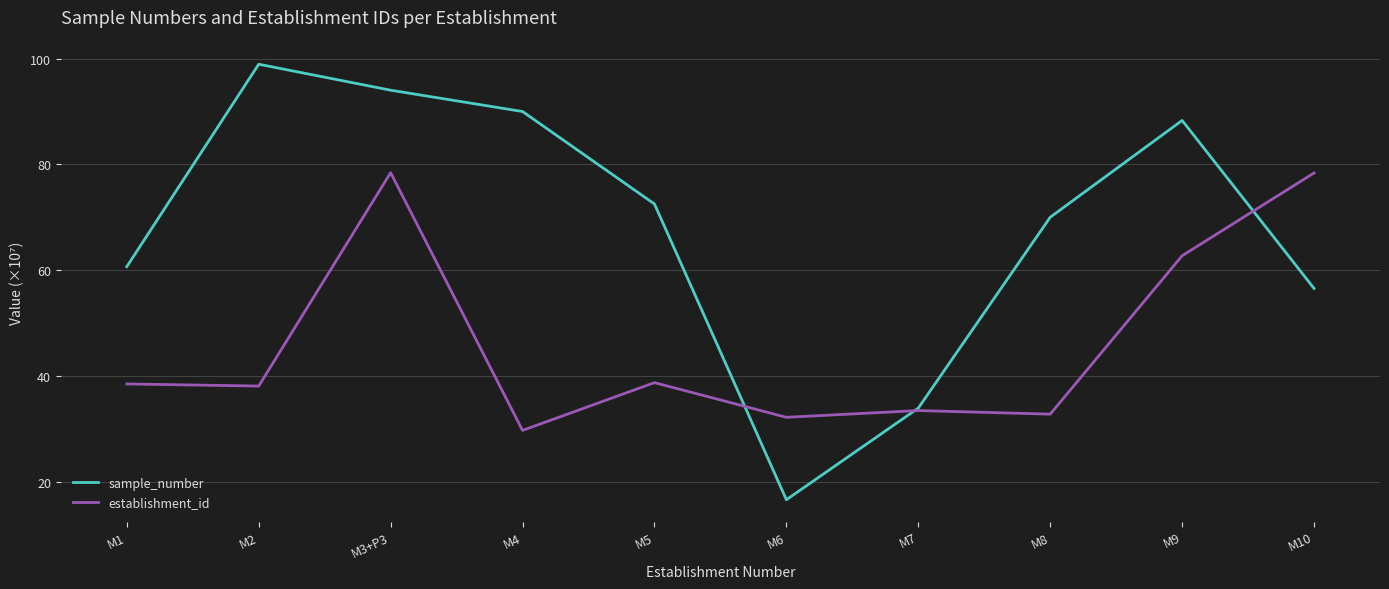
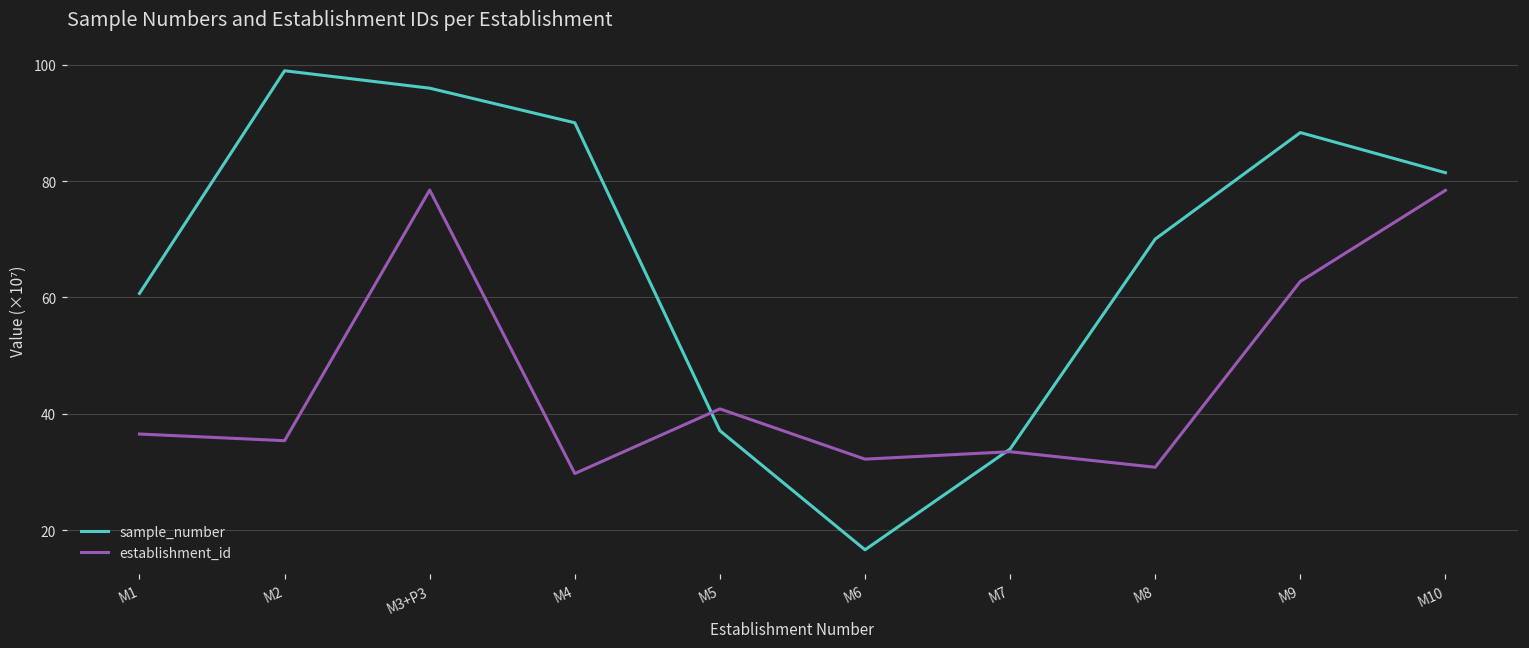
establishment_id, M1: 39 -> 37
establishment_id, M2: 38 -> 35
sample_number, M3+P3: 94 -> 96
sample_number, M5: 73 -> 37
establishment_id, M5: 39 -> 41
establishment_id, M8: 33 -> 31
sample_number, M10: 57 -> 81
